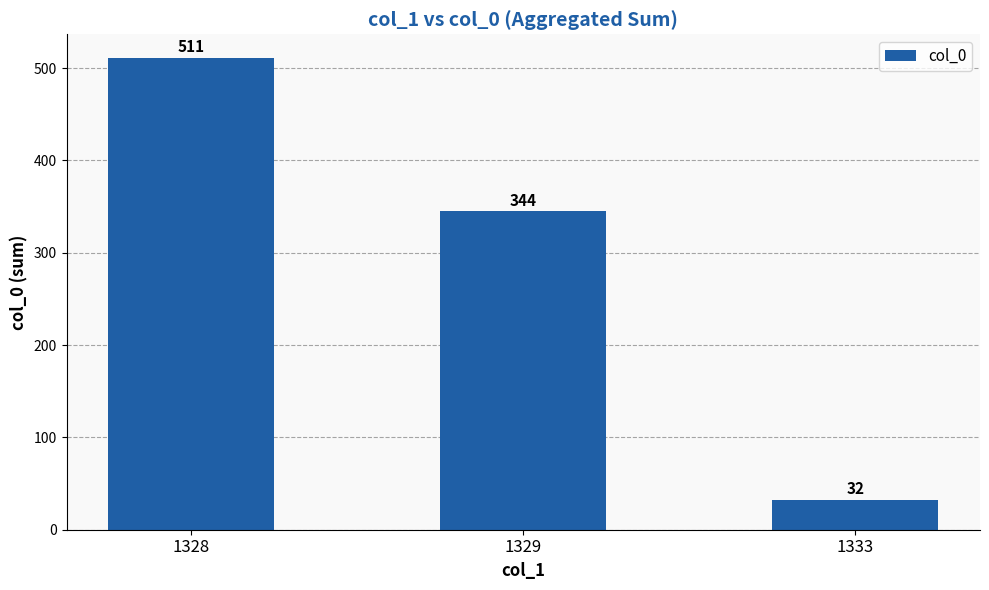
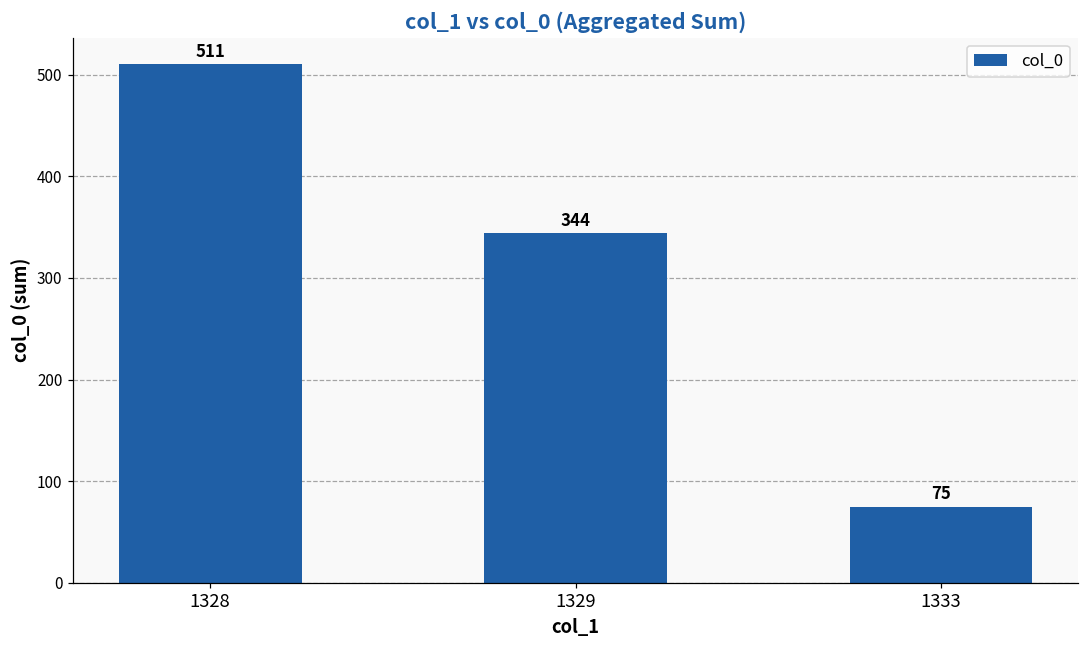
1333: 32 -> 75
